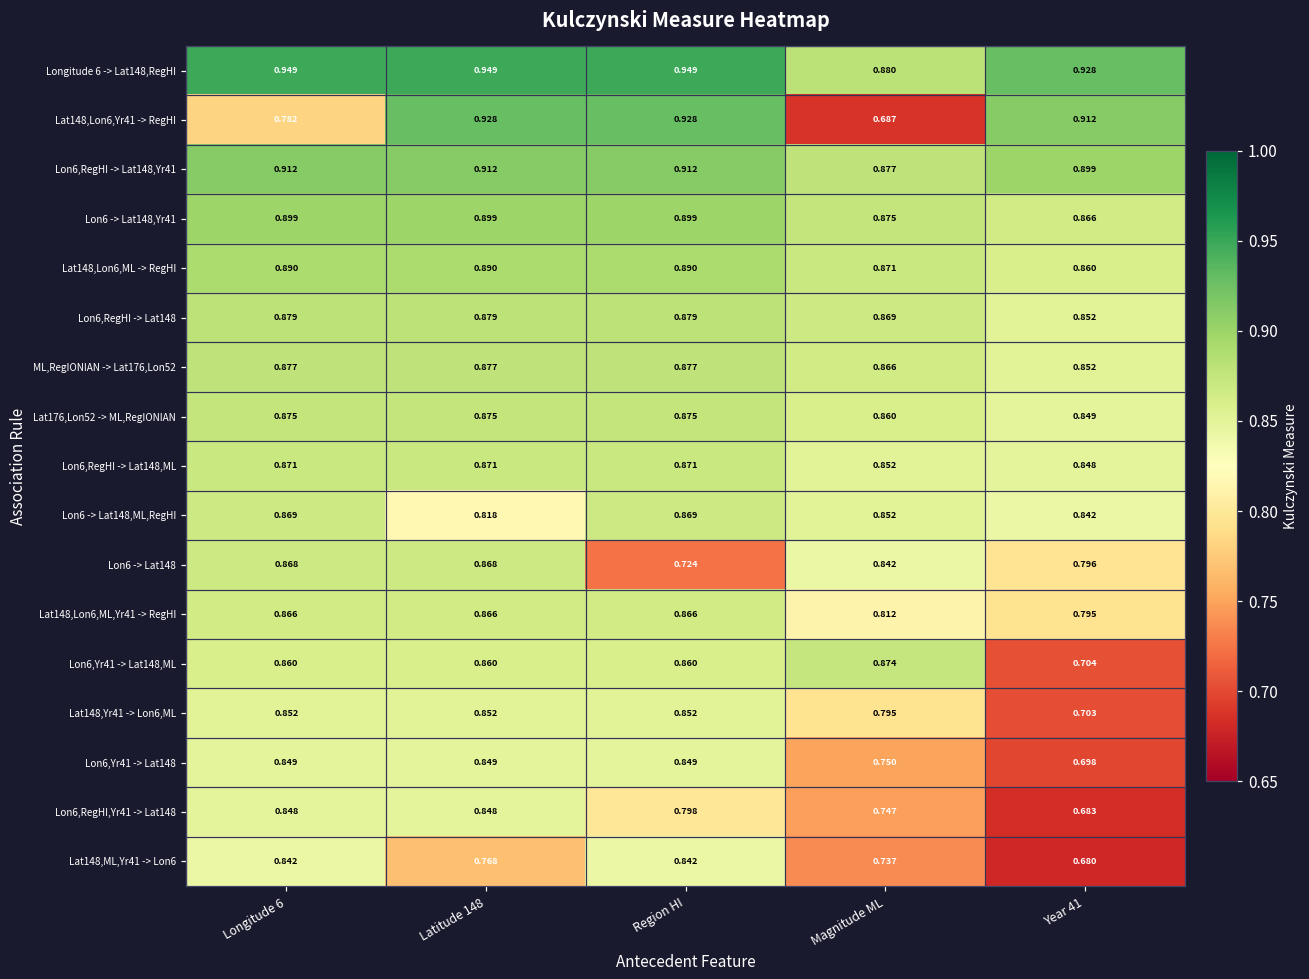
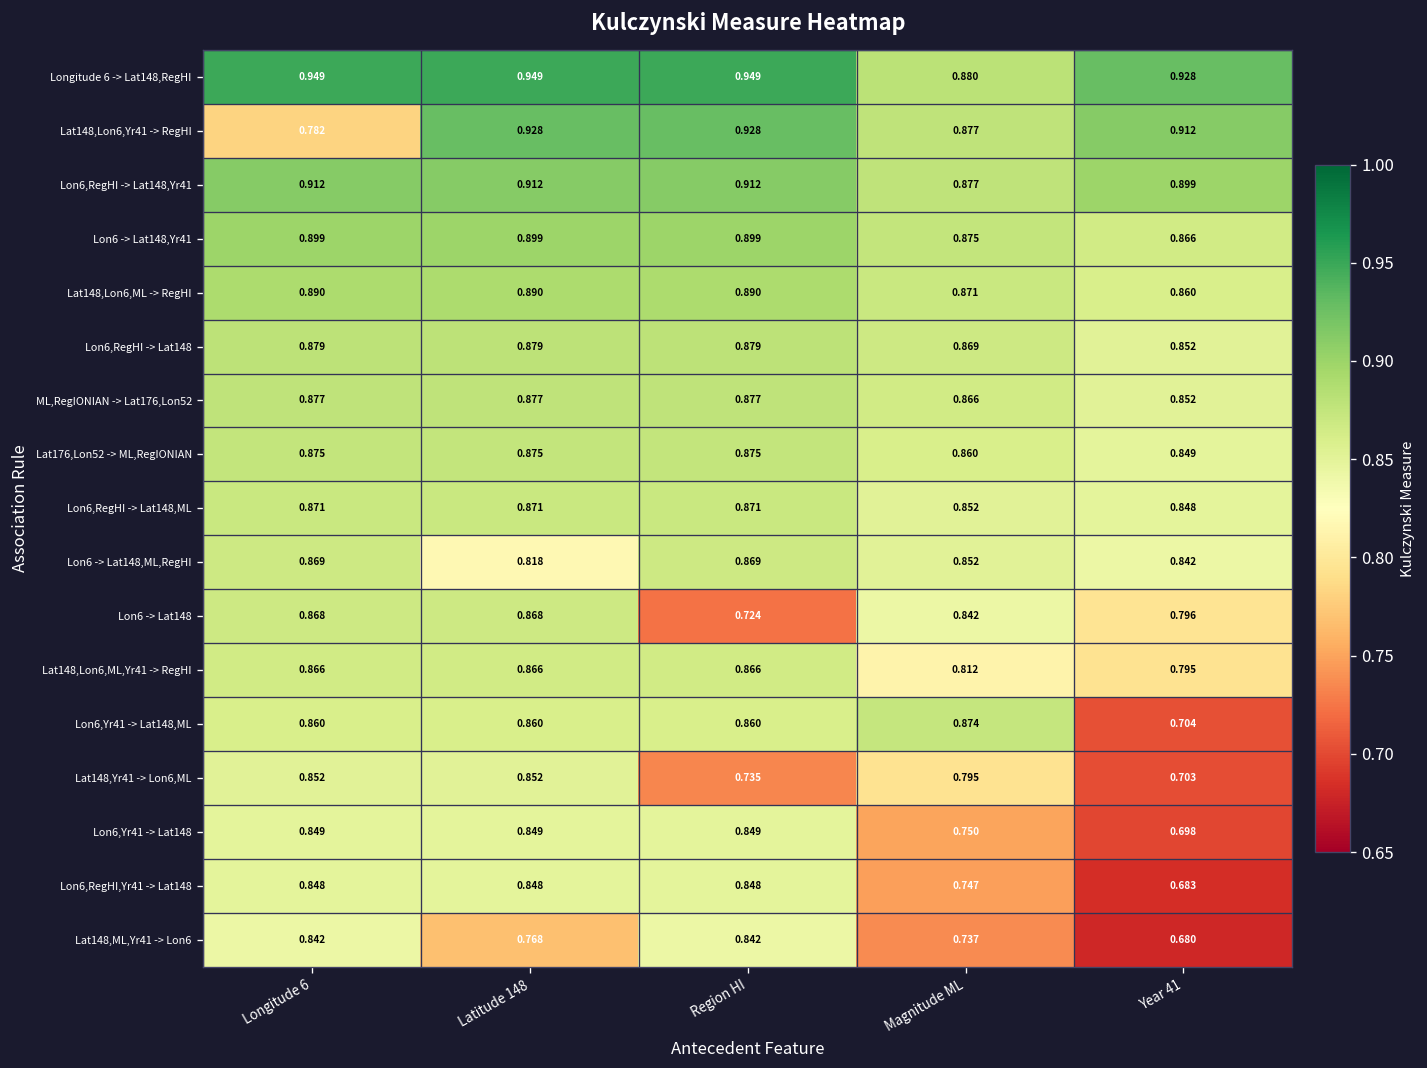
Lat148,Lon6,Yr41 -> RegHI, Magnitude ML: 0.687 -> 0.877
Lat148,Yr41 -> Lon6,ML, Region HI: 0.852 -> 0.735
Lon6,RegHI,Yr41 -> Lat148, Region HI: 0.798 -> 0.848
